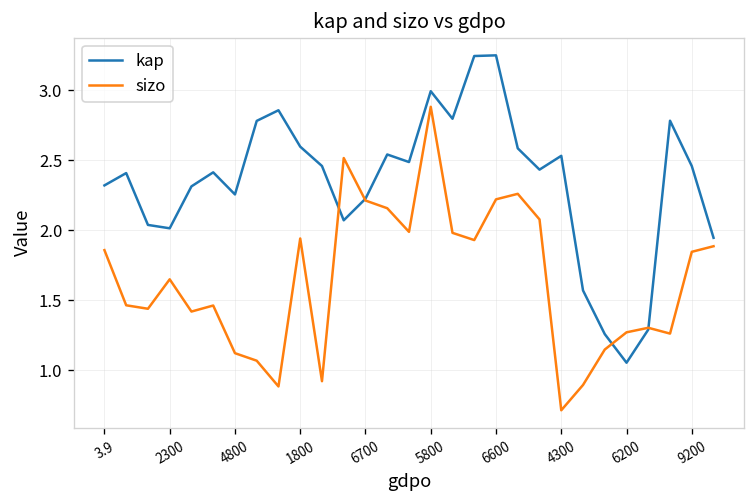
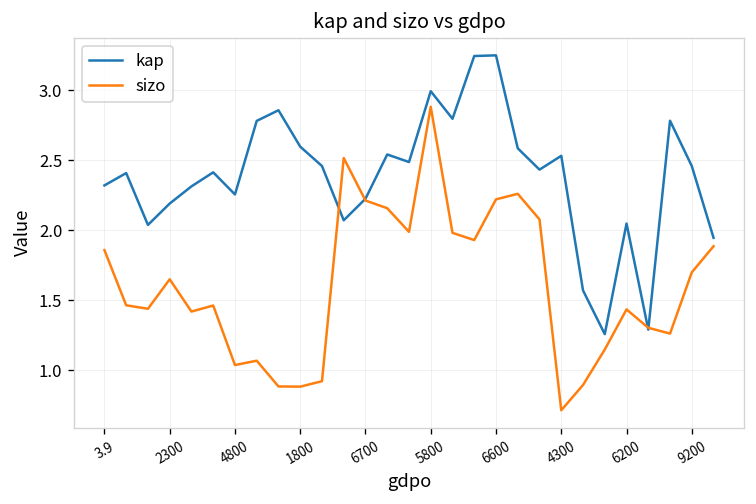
kap, 2300: 2.01 -> 2.19
sizo, 4800: 1.12 -> 1.04
sizo, 1800: 1.94 -> 0.88
kap, 6200: 1.05 -> 2.05
sizo, 6200: 1.27 -> 1.43
sizo, 9200: 1.85 -> 1.70
